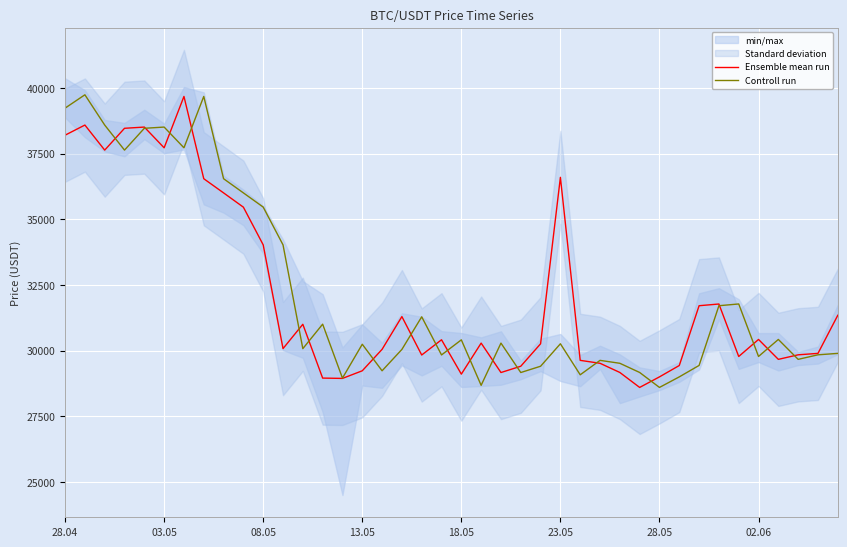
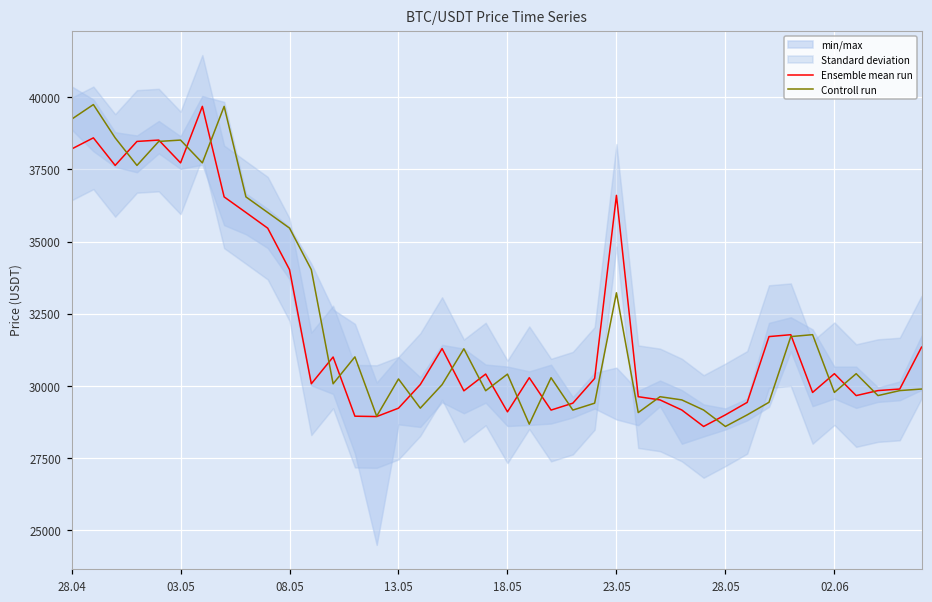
Controll run, 23.05: 30300 -> 33200
